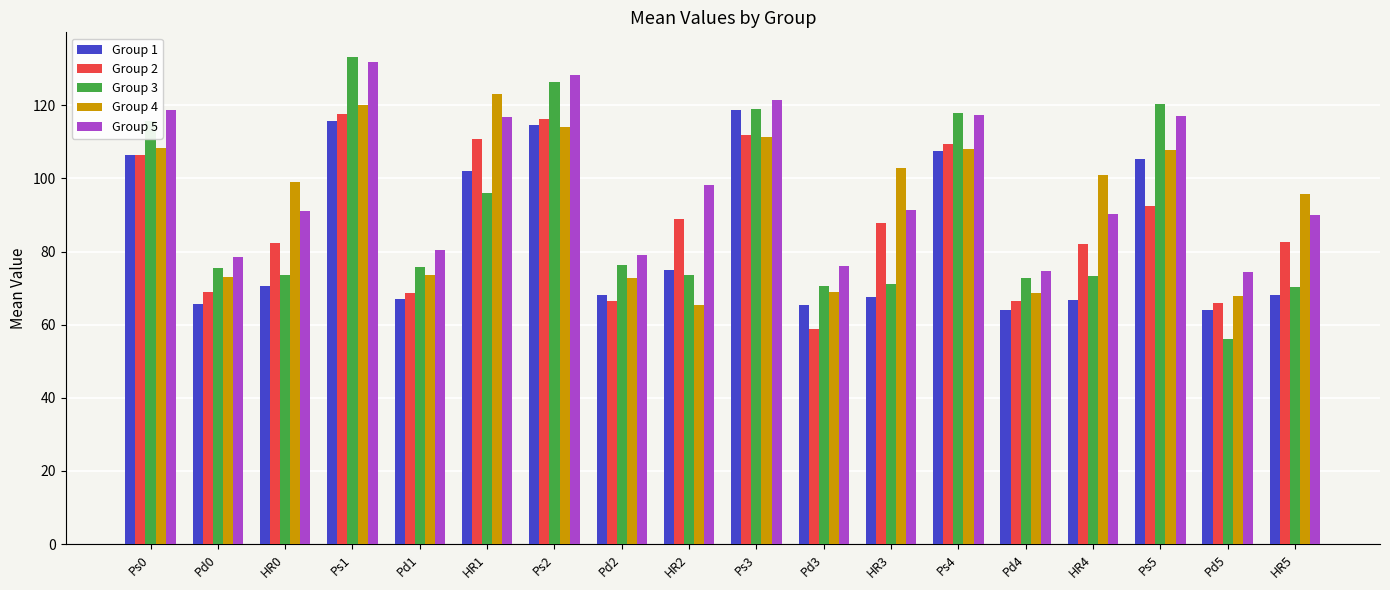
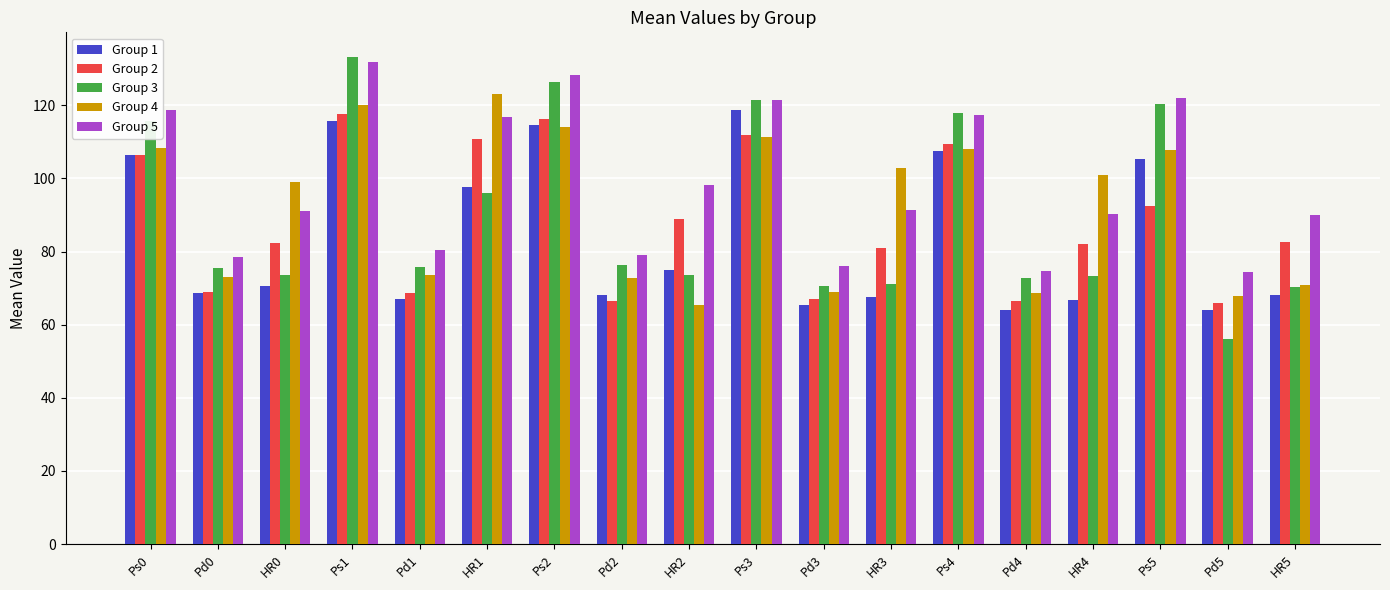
Group 1, Pd0: 66 -> 69
Group 1, HR1: 102 -> 98
Group 3, Ps3: 119 -> 122
Group 2, Pd3: 59 -> 67
Group 2, HR3: 88 -> 81
Group 5, Ps5: 117 -> 122
Group 4, HR5: 96 -> 71
